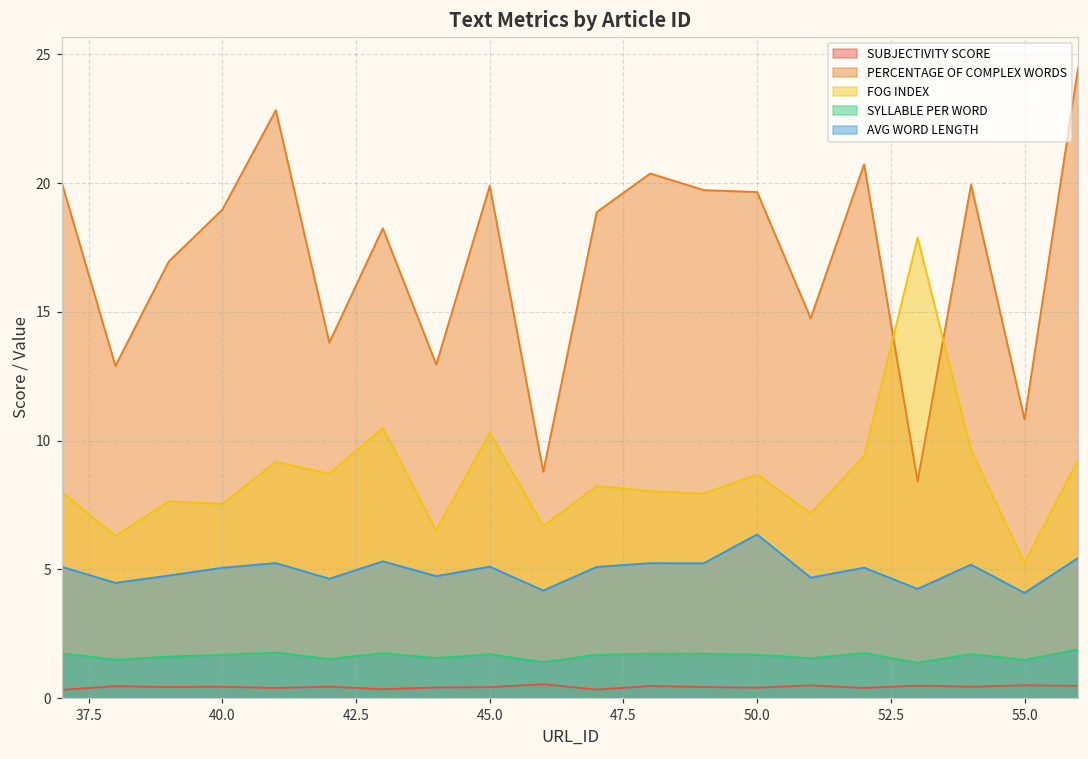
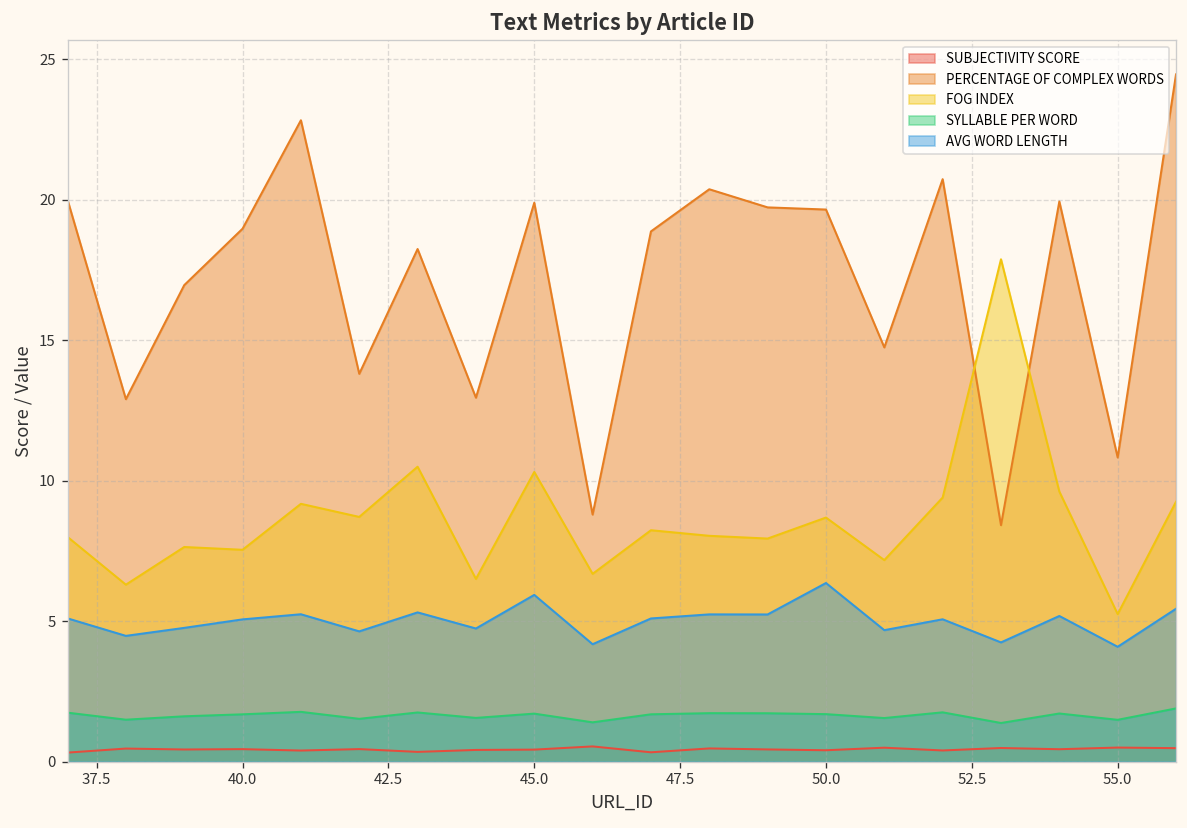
AVG WORD LENGTH, 45.0: 5.1 -> 5.9
